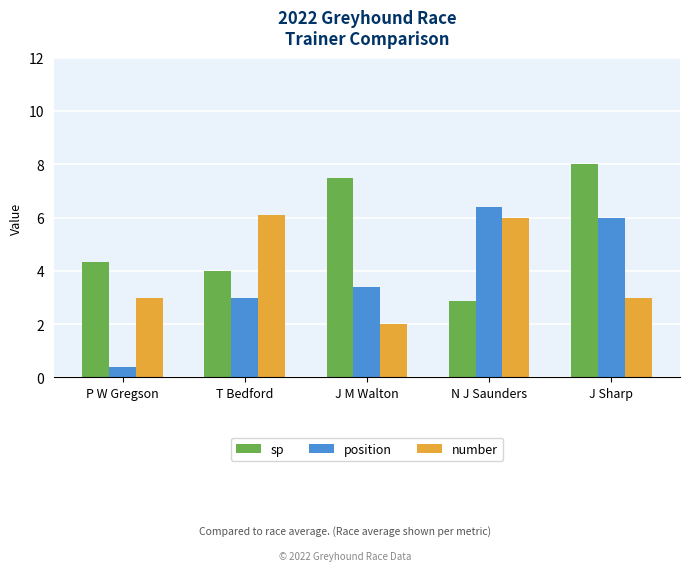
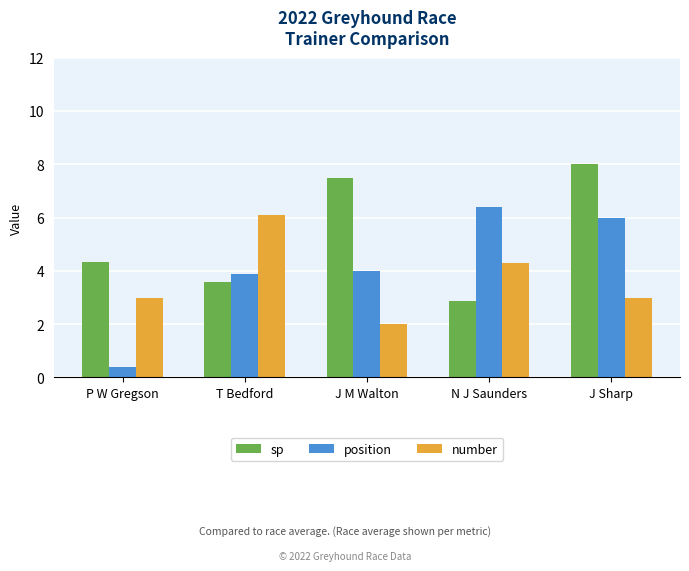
sp, T Bedford: 4.0 -> 3.6
position, T Bedford: 3.0 -> 3.9
position, J M Walton: 3.4 -> 4.0
number, N J Saunders: 6.0 -> 4.3
